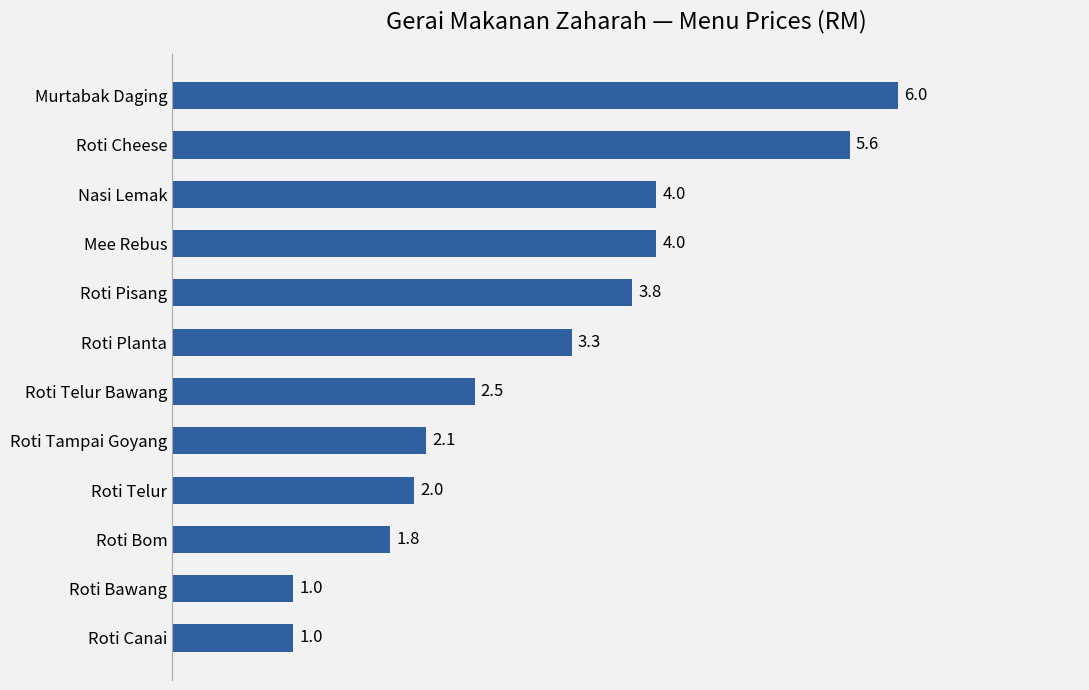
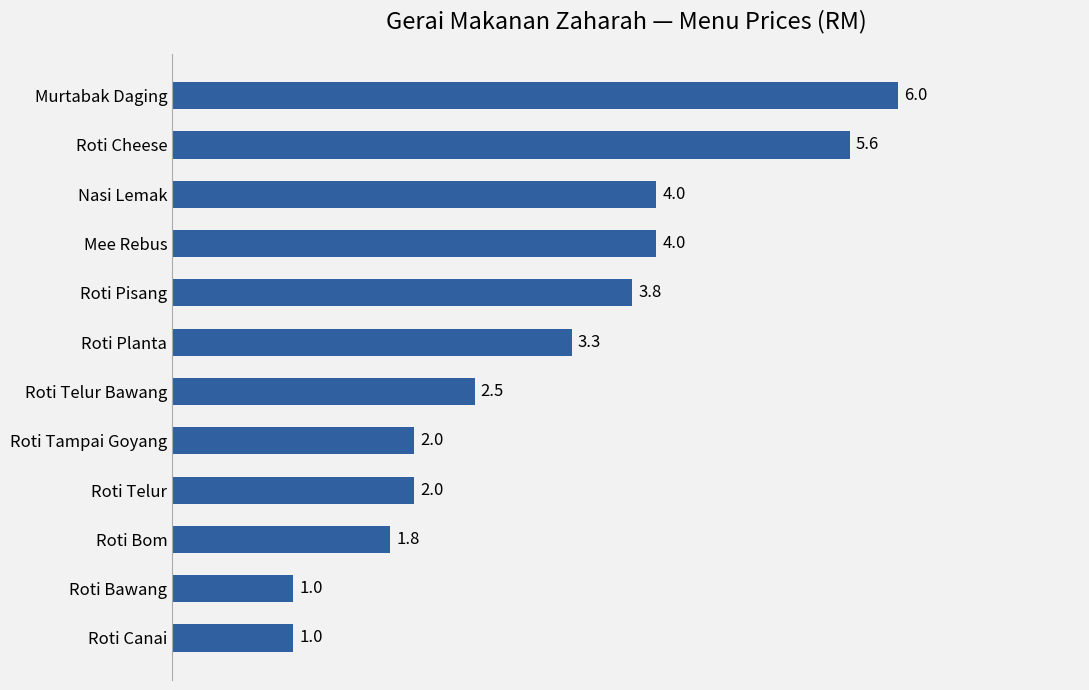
Roti Tampai Goyang: 2.1 -> 2.0
